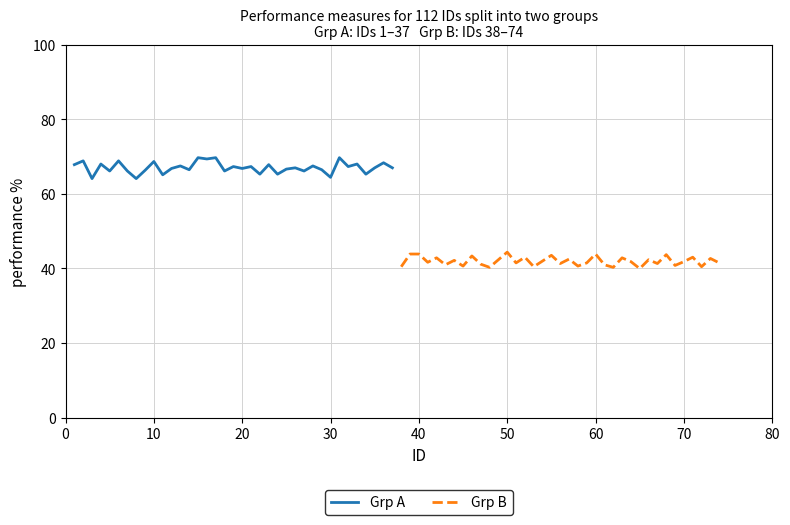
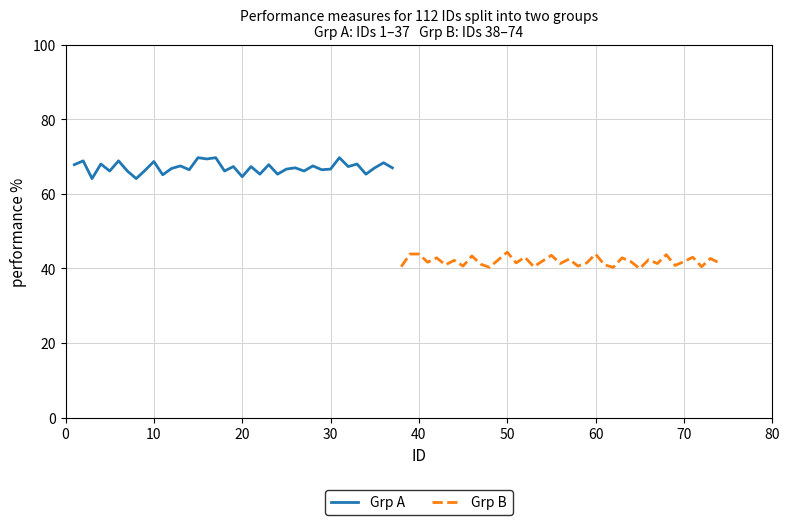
Grp A, 20: 67 -> 65
Grp A, 30: 64 -> 67
